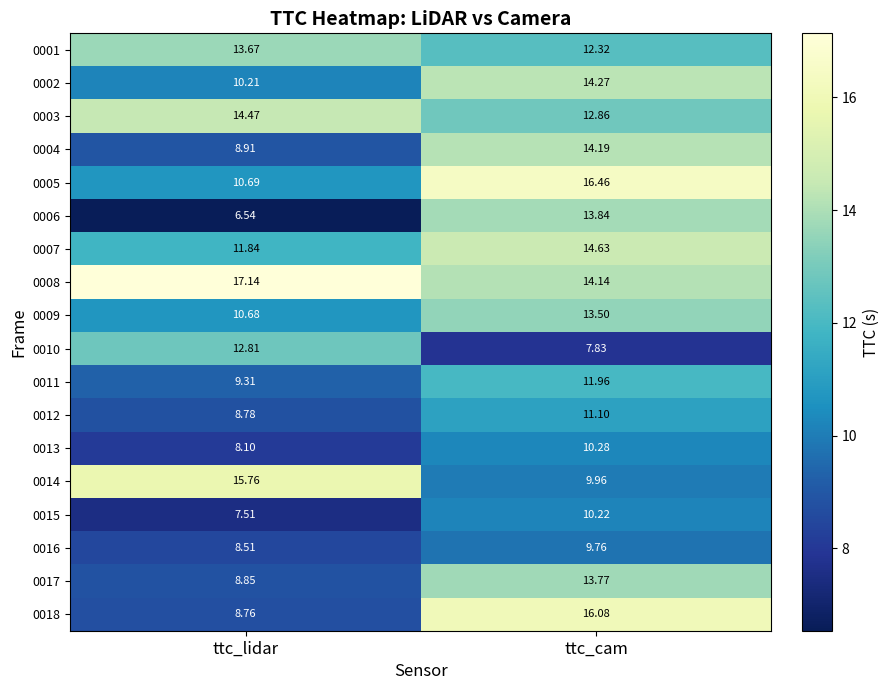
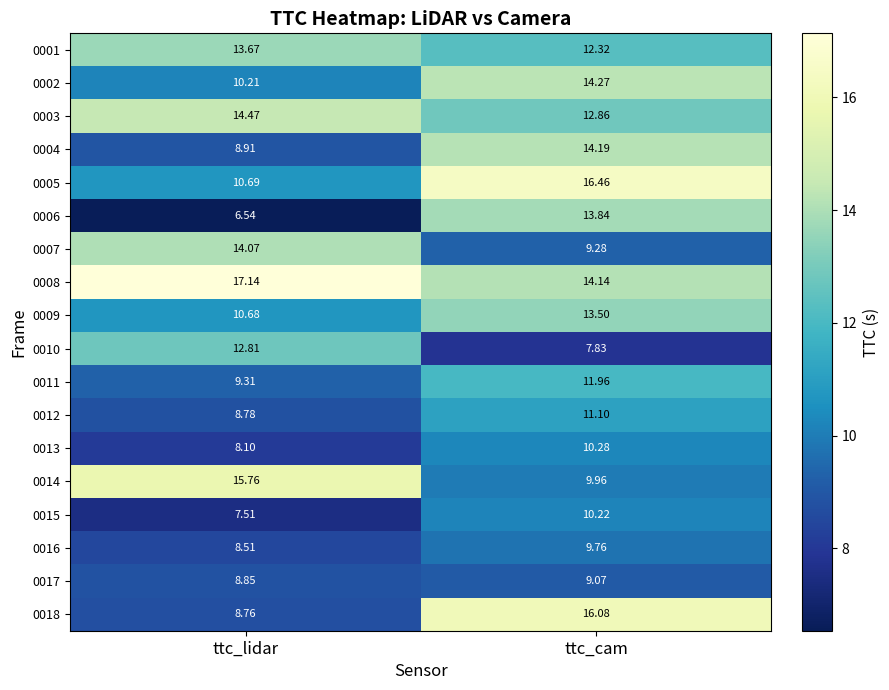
0007, ttc_lidar: 11.84 -> 14.07
0007, ttc_cam: 14.63 -> 9.28
0017, ttc_cam: 13.77 -> 9.07
